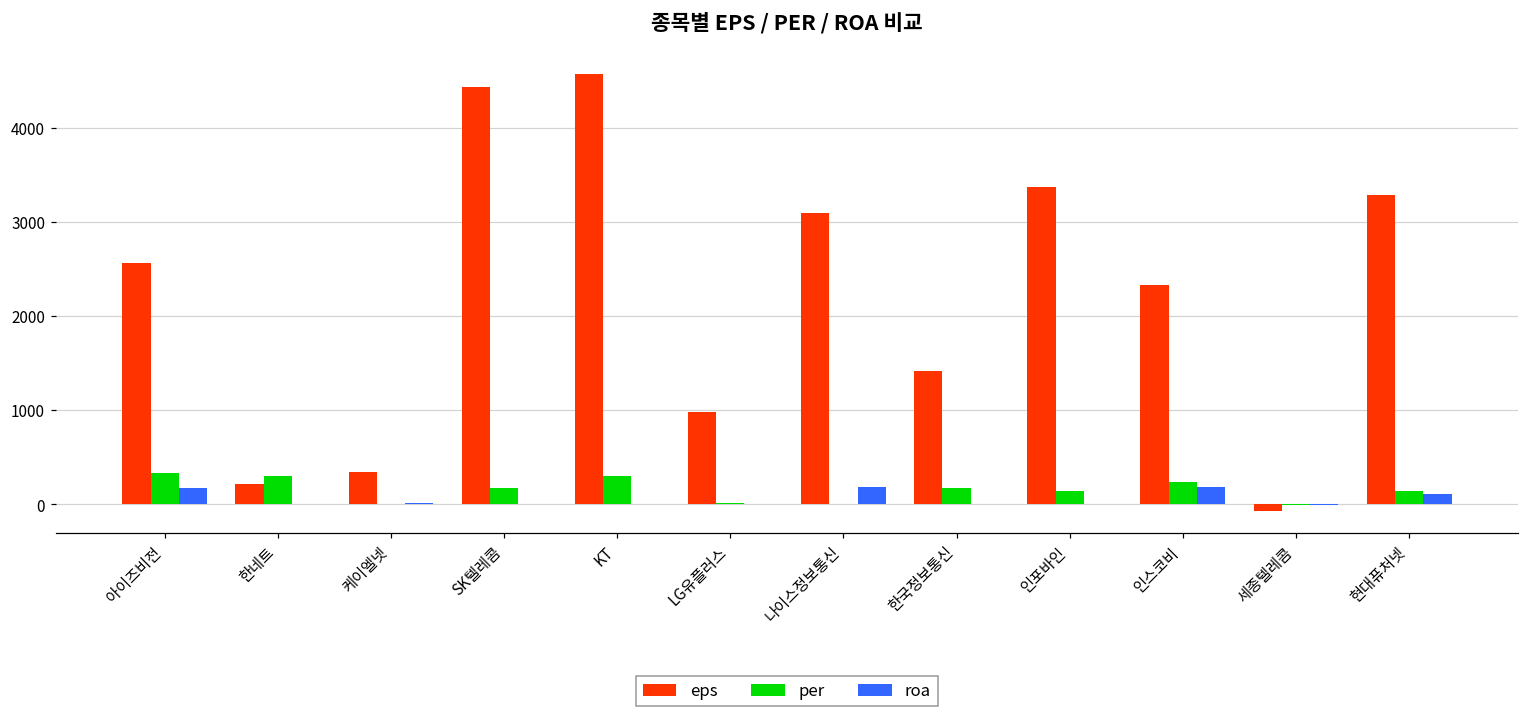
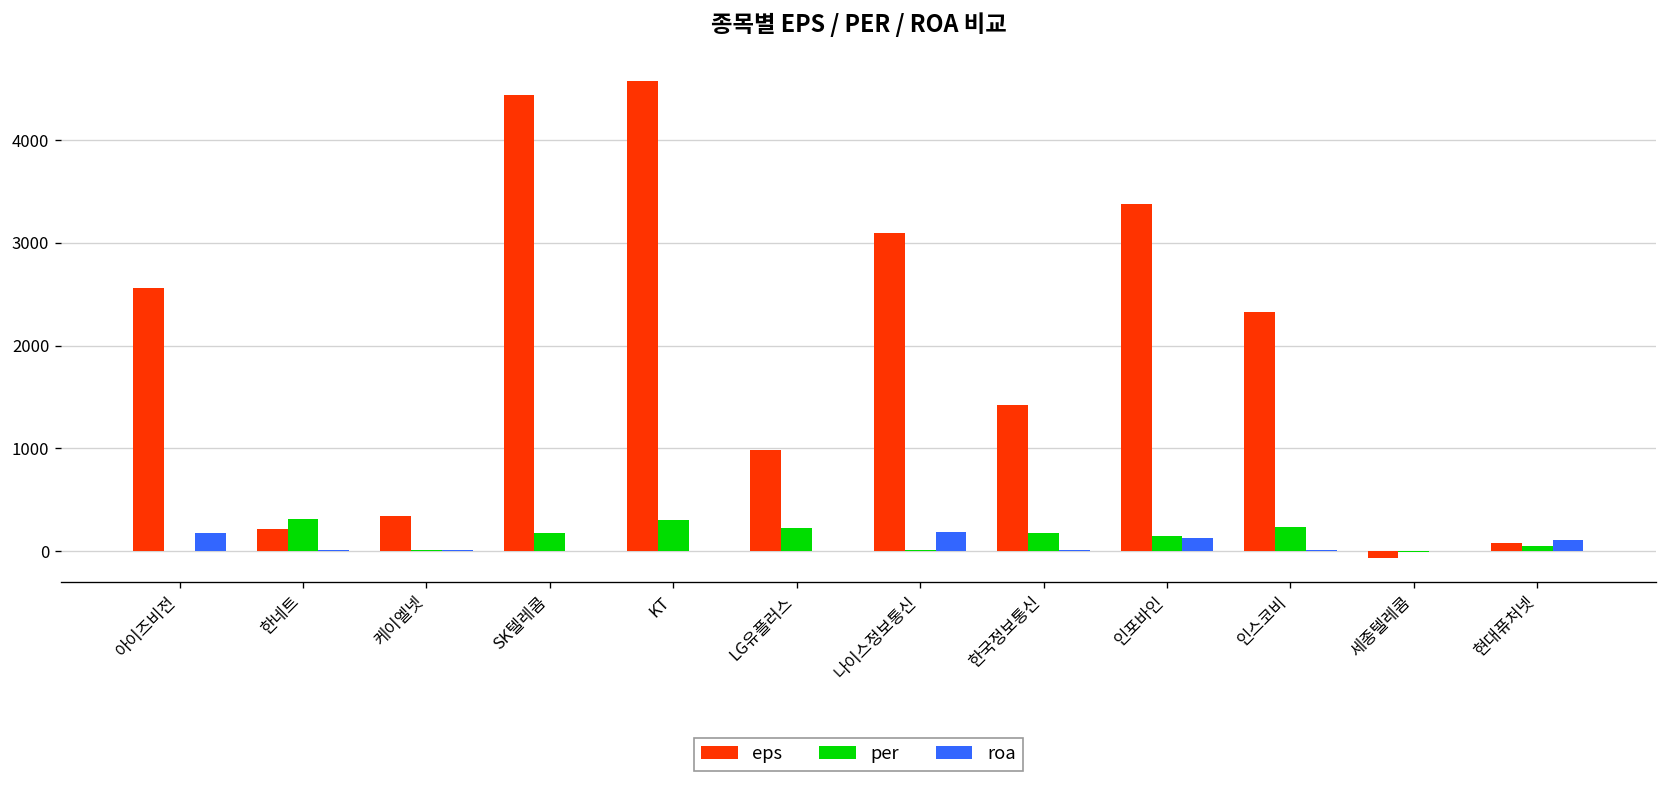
per, 아이즈비전: 300 -> 0
per, LG유플러스: 0 -> 200
roa, 인포바인: 0 -> 100
roa, 인스코비: 200 -> 0
eps, 현대퓨처넷: 3300 -> 100
per, 현대퓨처넷: 100 -> 0
